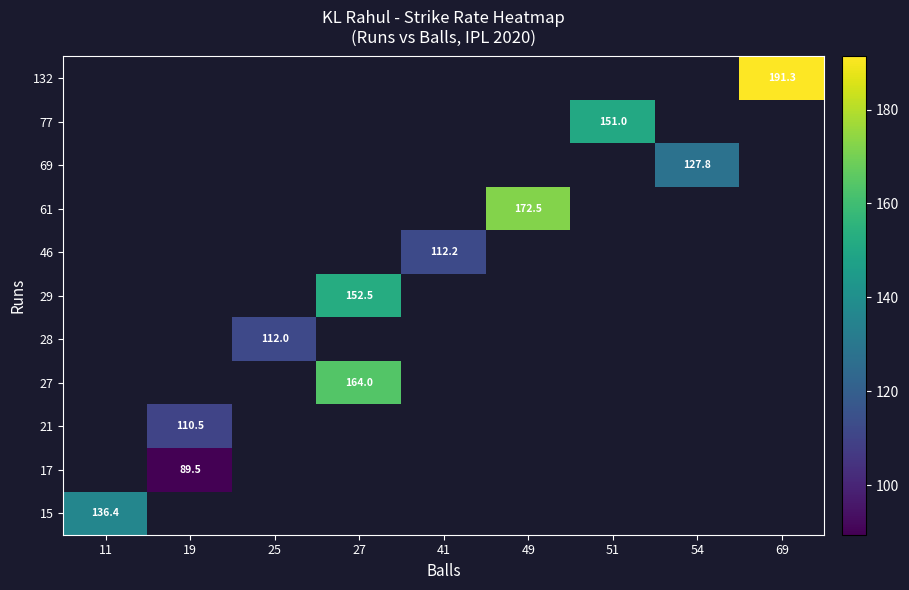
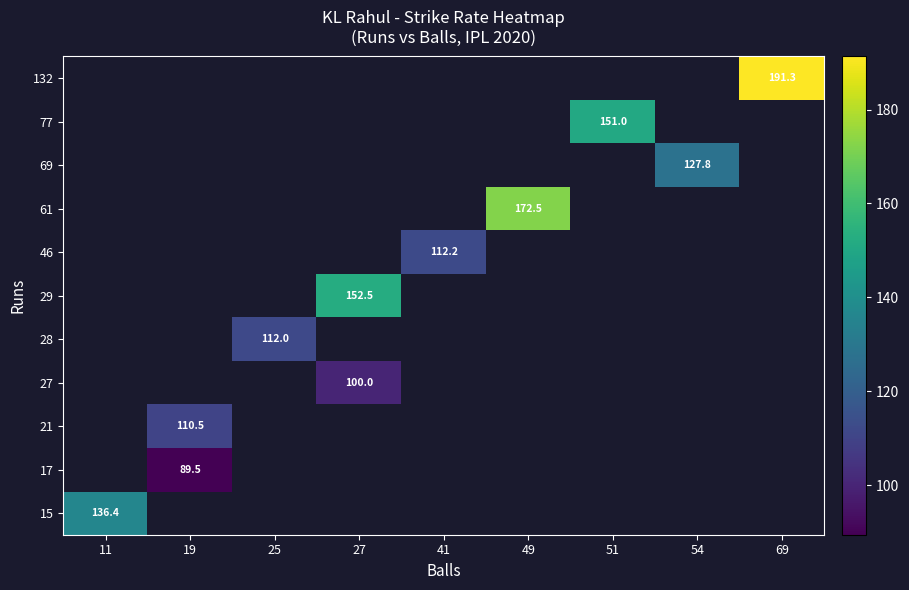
27, 27: 164.0 -> 100.0
